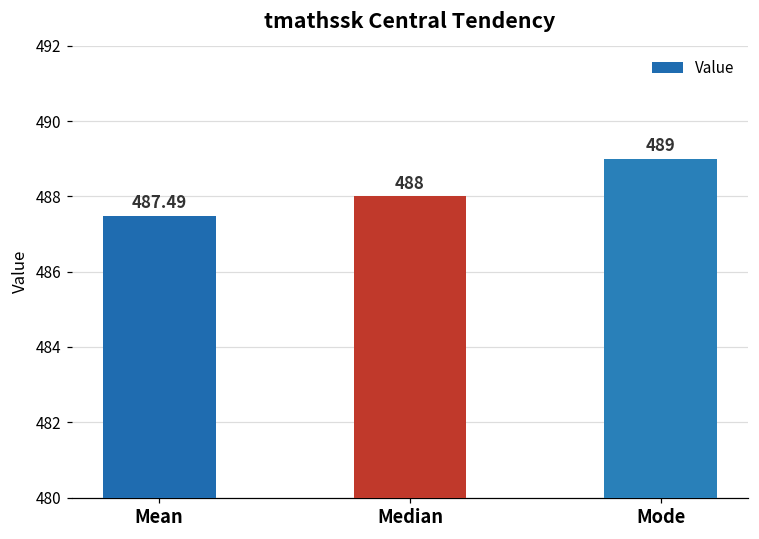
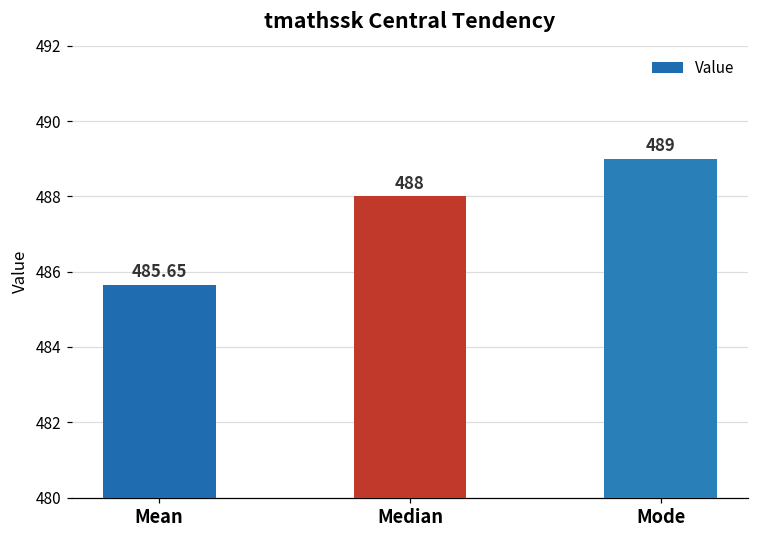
Mean: 487.49 -> 485.65
